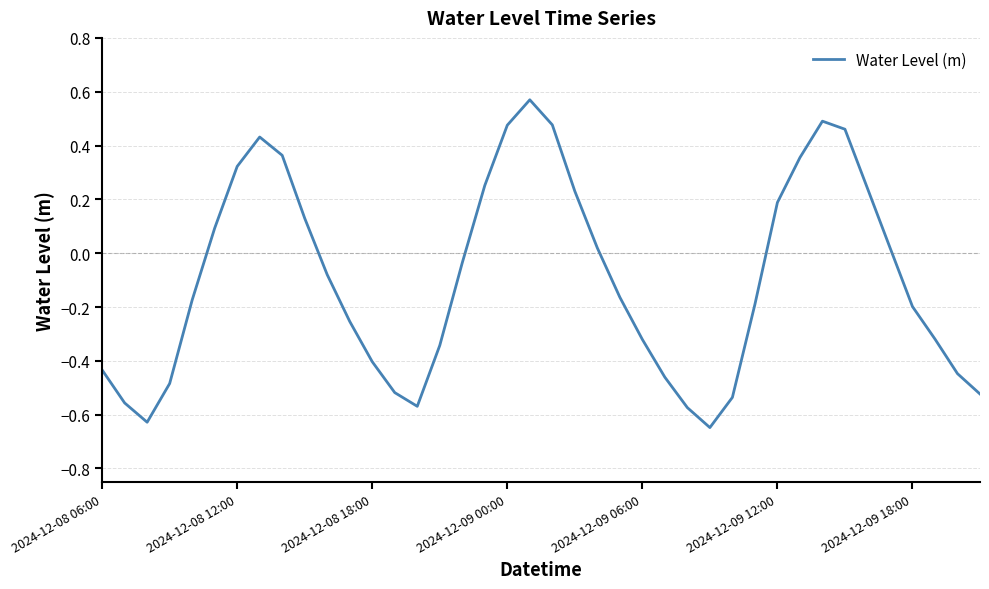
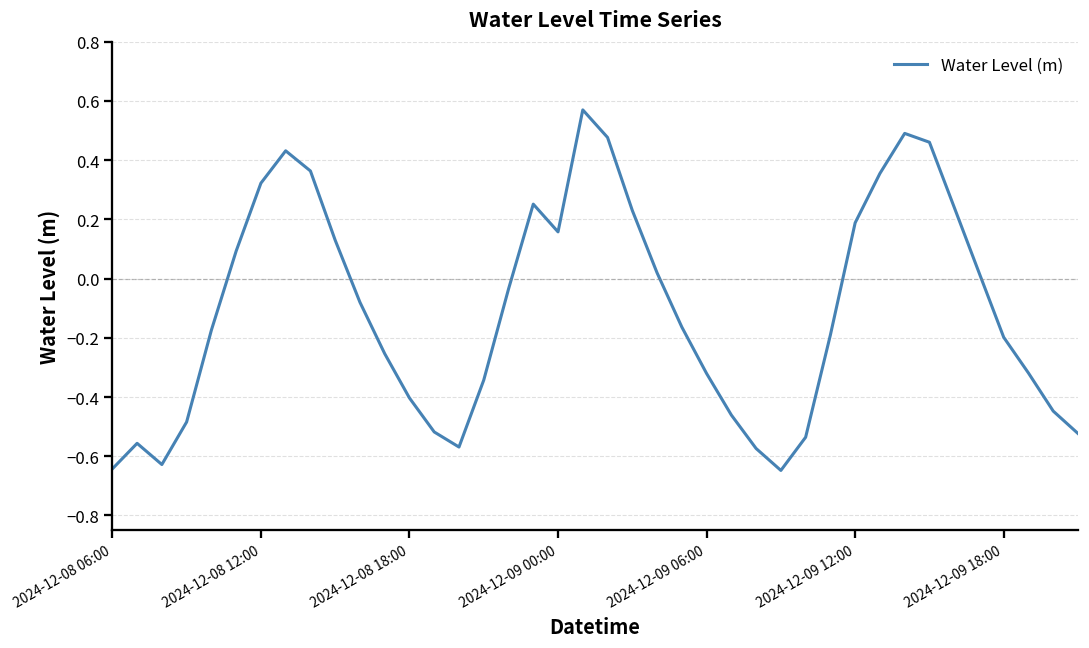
2024-12-08 06:00: -0.43 -> -0.64
2024-12-09 00:00: 0.48 -> 0.16
